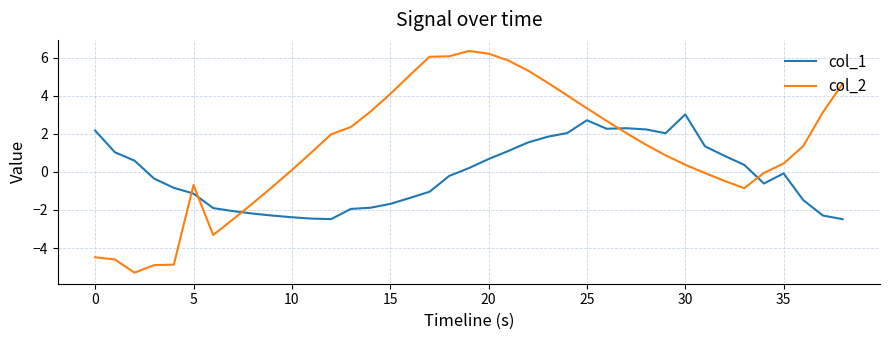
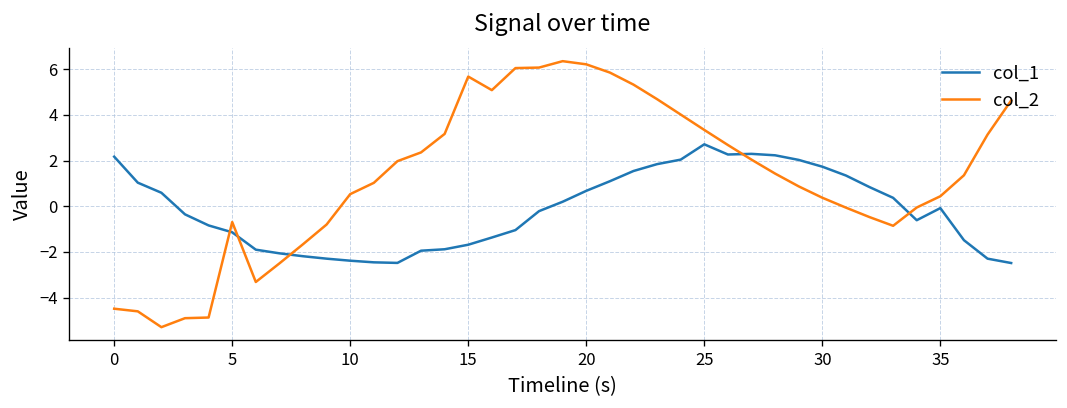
col_2, 10: 0.1 -> 0.5
col_2, 15: 4.1 -> 5.7
col_1, 30: 3.0 -> 1.7
